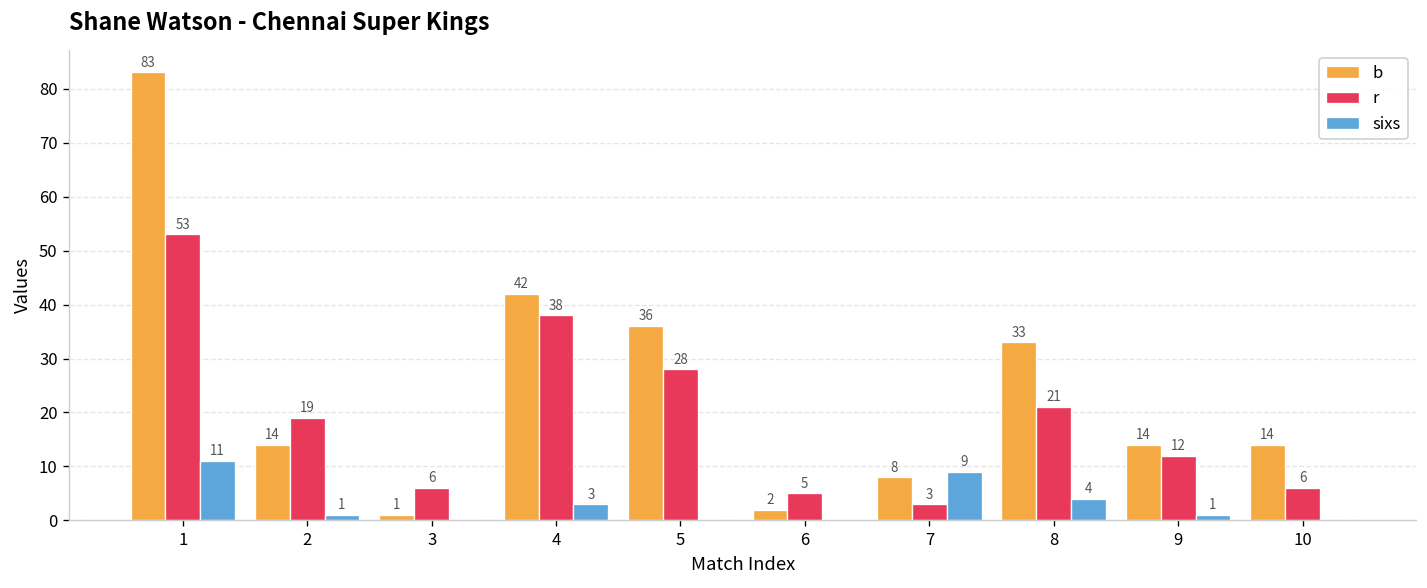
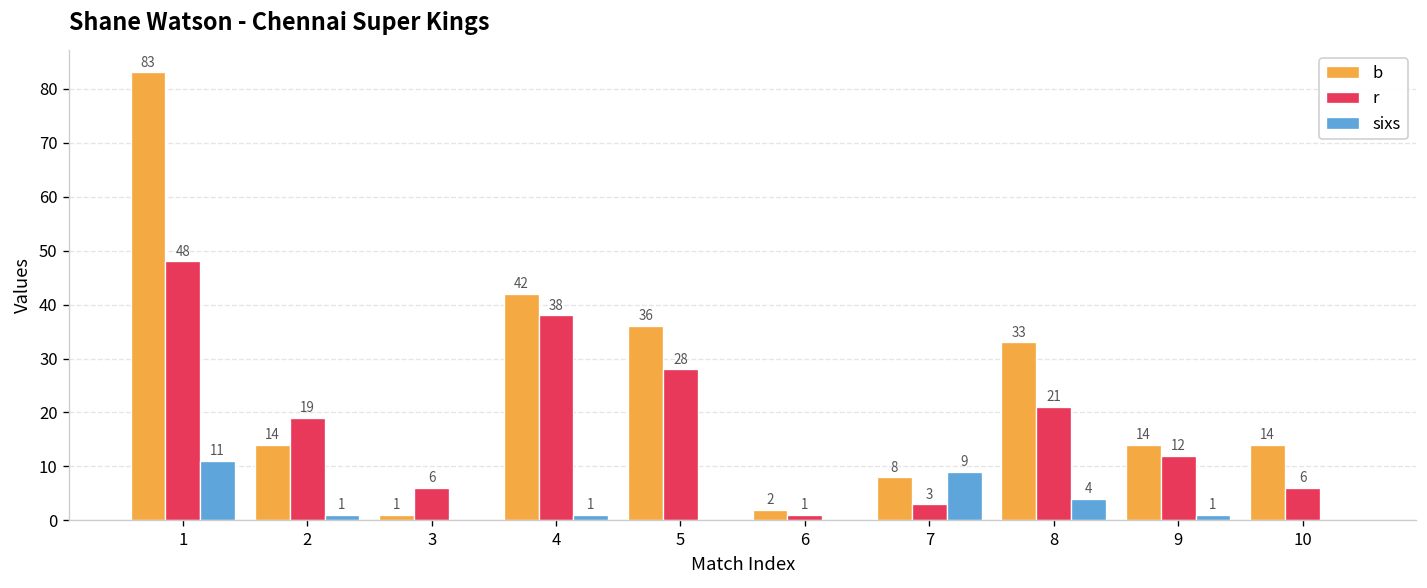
r, 1: 53 -> 48
sixs, 4: 3 -> 1
r, 6: 5 -> 1
